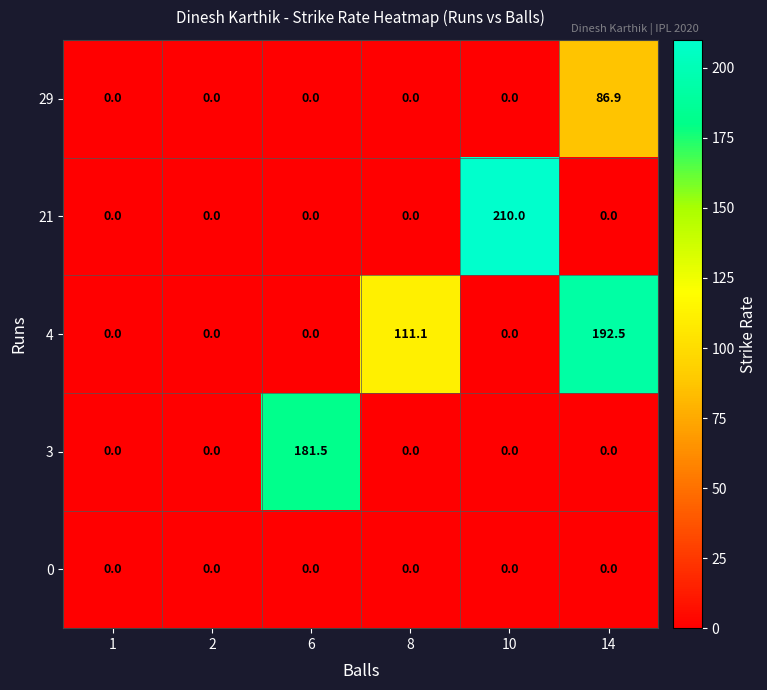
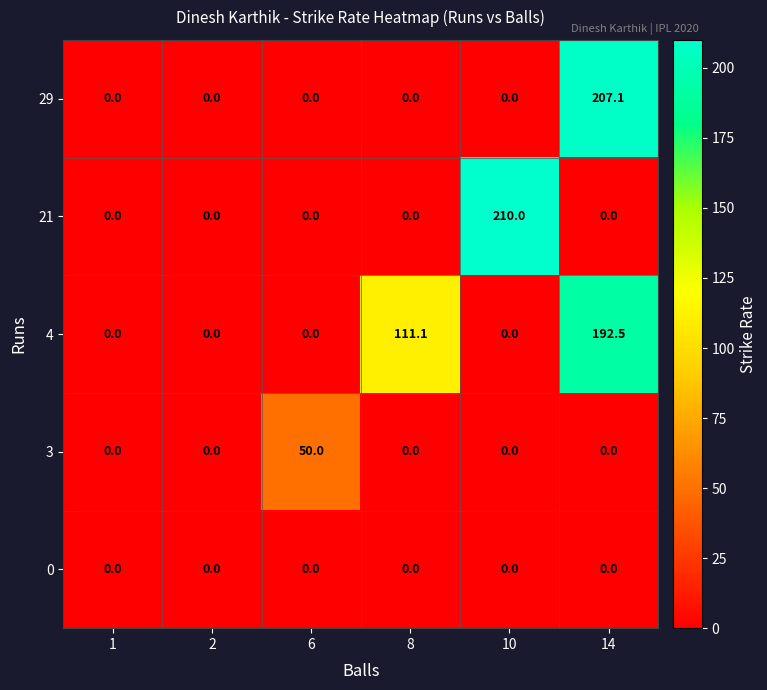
29, 14: 86.9 -> 207.1
3, 6: 181.5 -> 50.0
